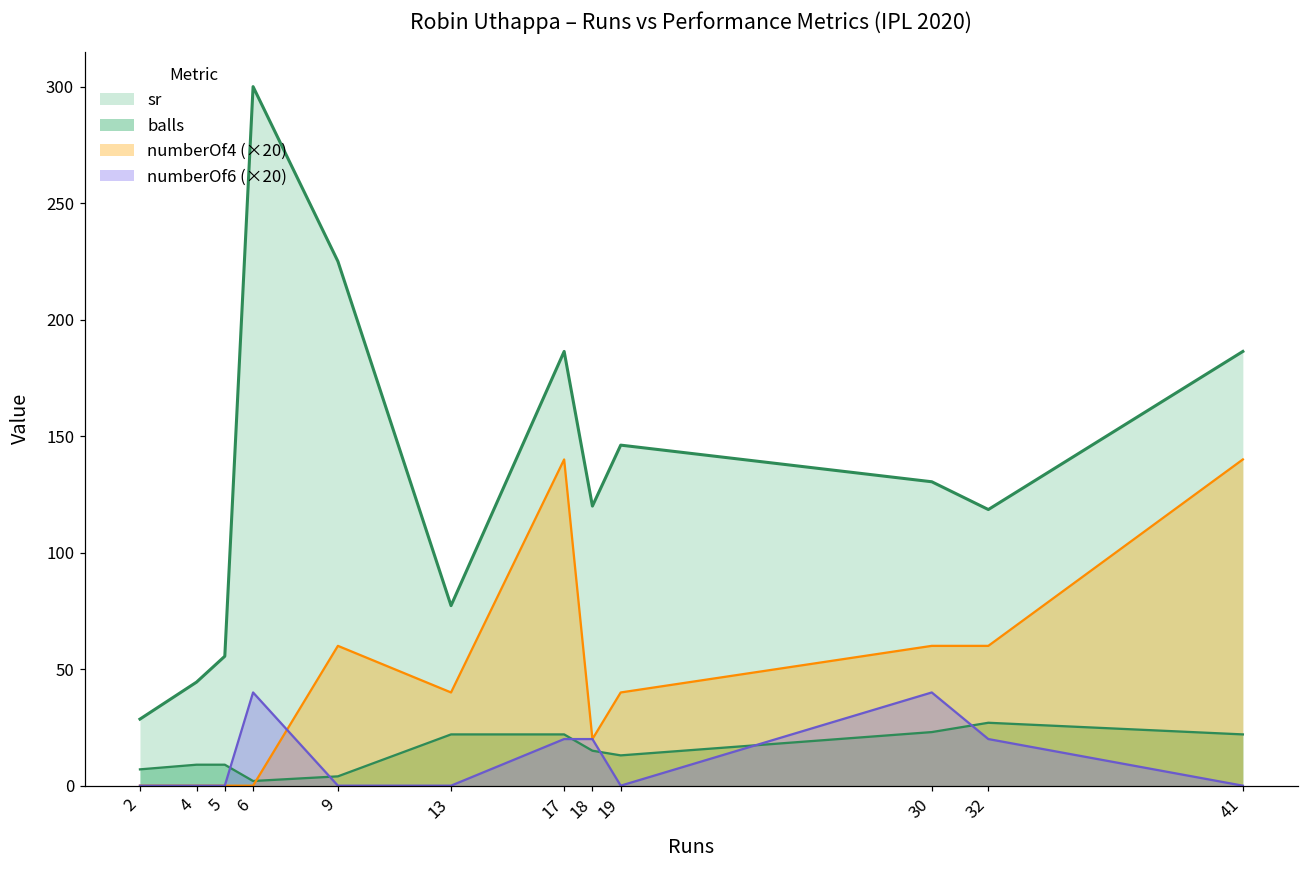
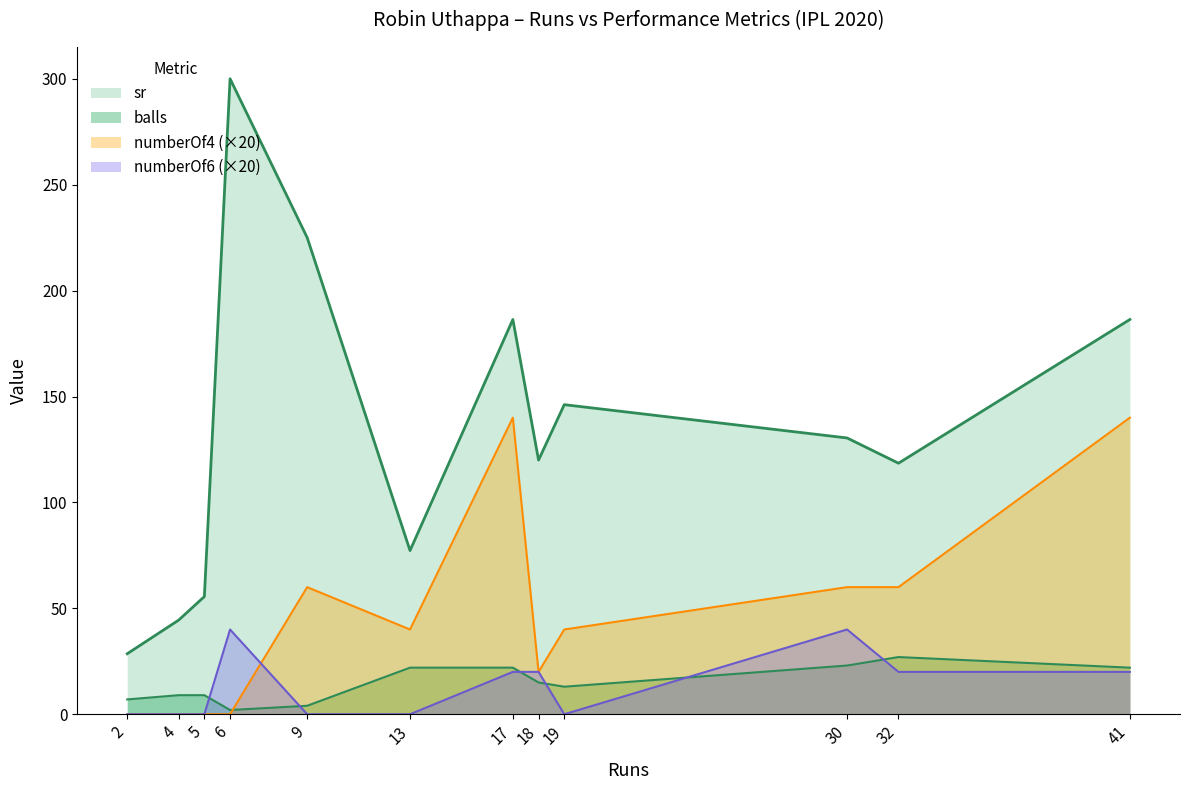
numberOf6 (×20), 41: 0 -> 20
